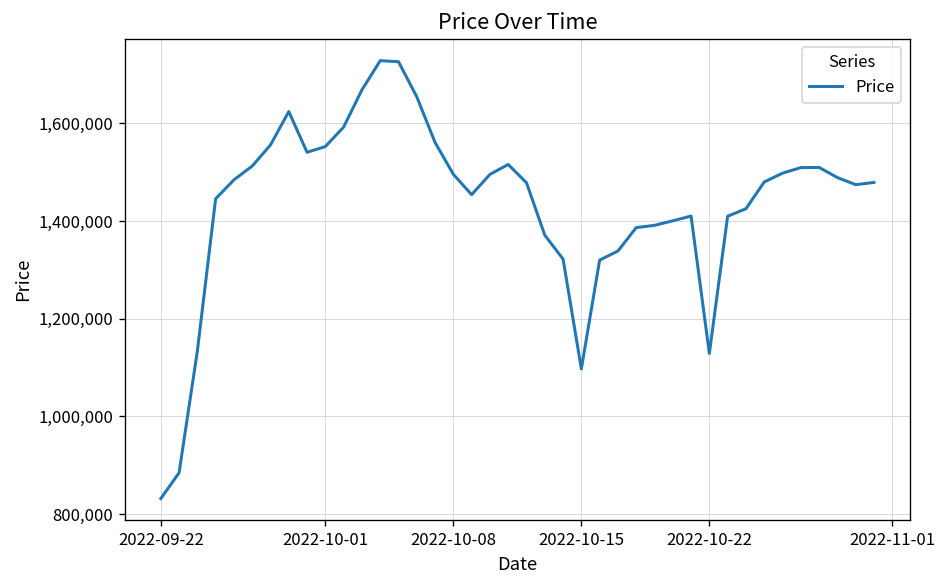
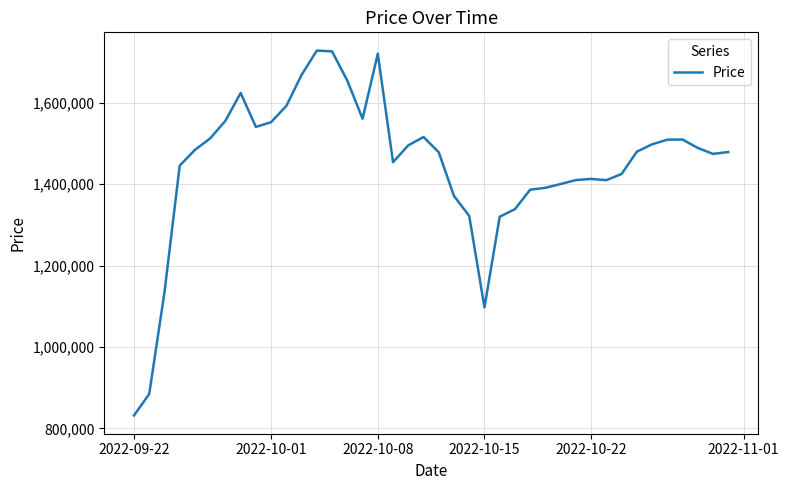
2022-10-08: 1,500,000 -> 1,720,000
2022-10-22: 1,130,000 -> 1,410,000
